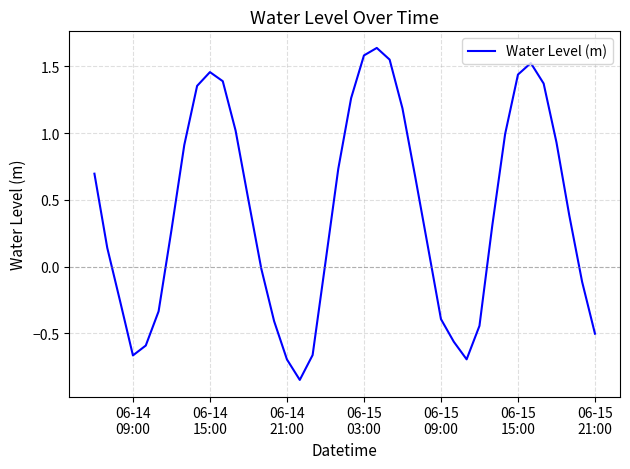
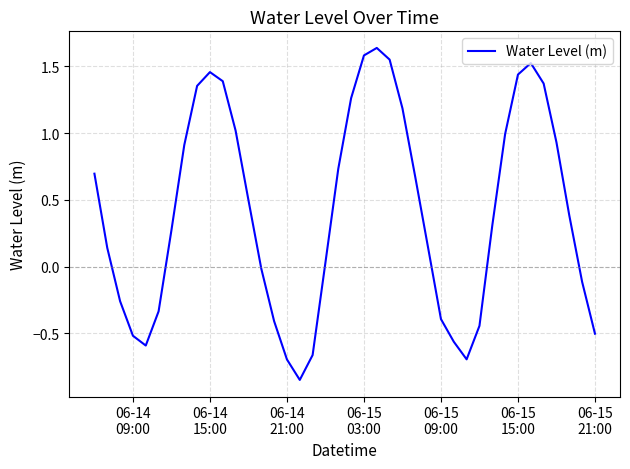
06-14 09:00: -0.66 -> -0.52
